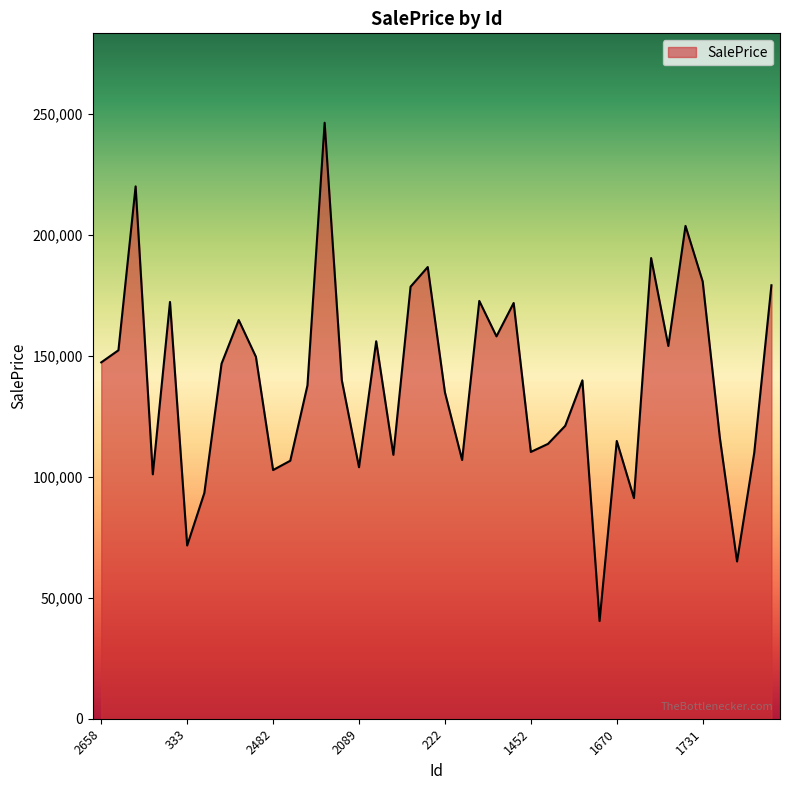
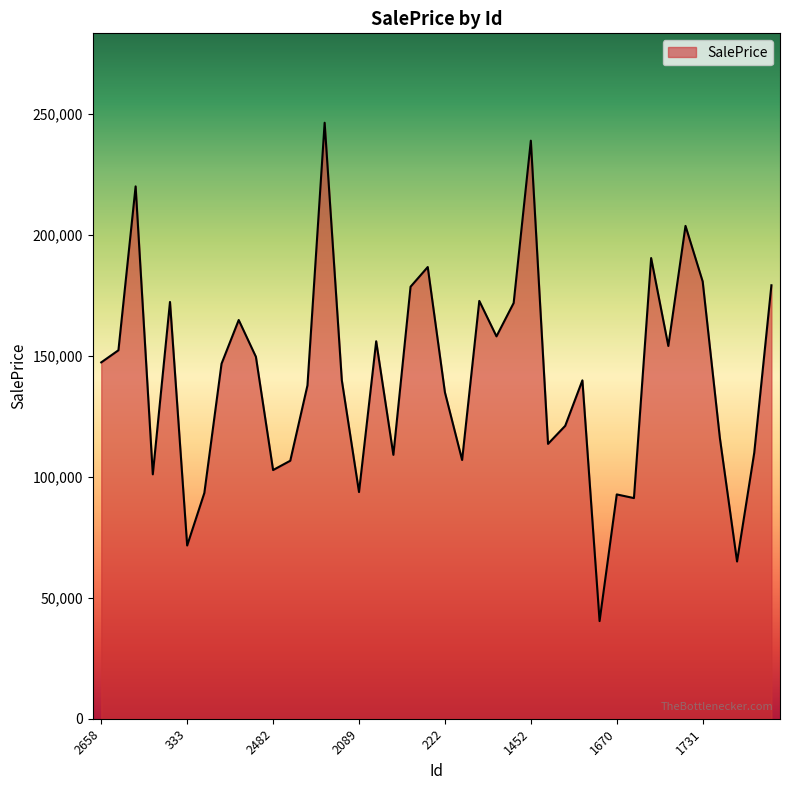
2089: 104,000 -> 94,000
1452: 110,000 -> 239,000
1670: 115,000 -> 93,000
